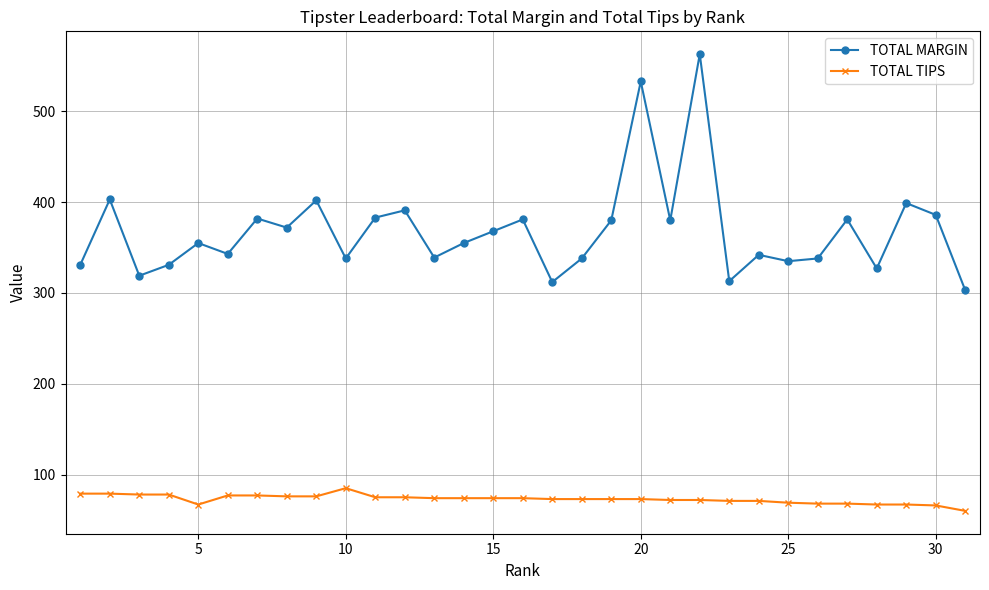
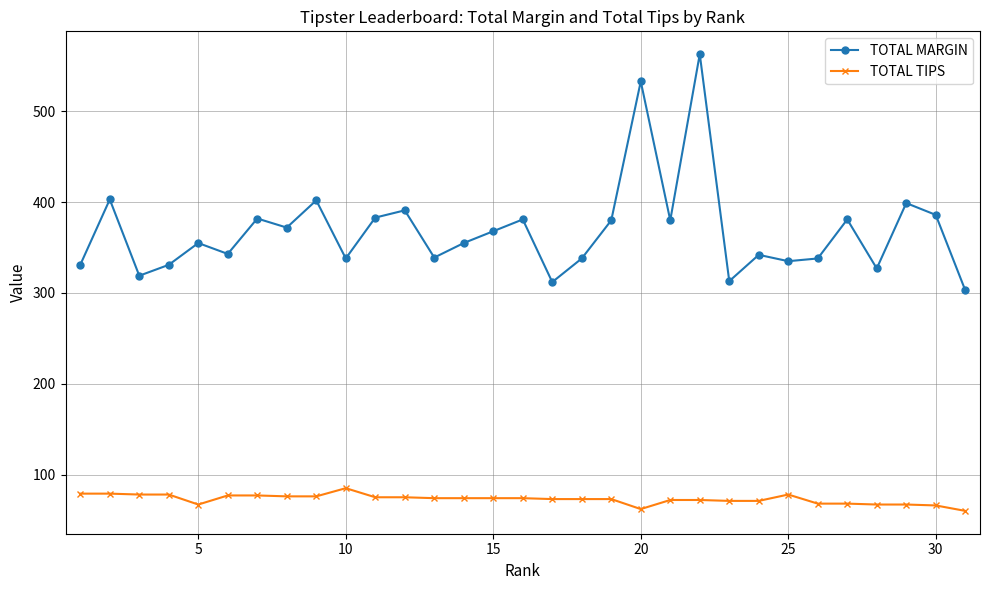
TOTAL TIPS, 20: 70 -> 60
TOTAL TIPS, 25: 70 -> 80
